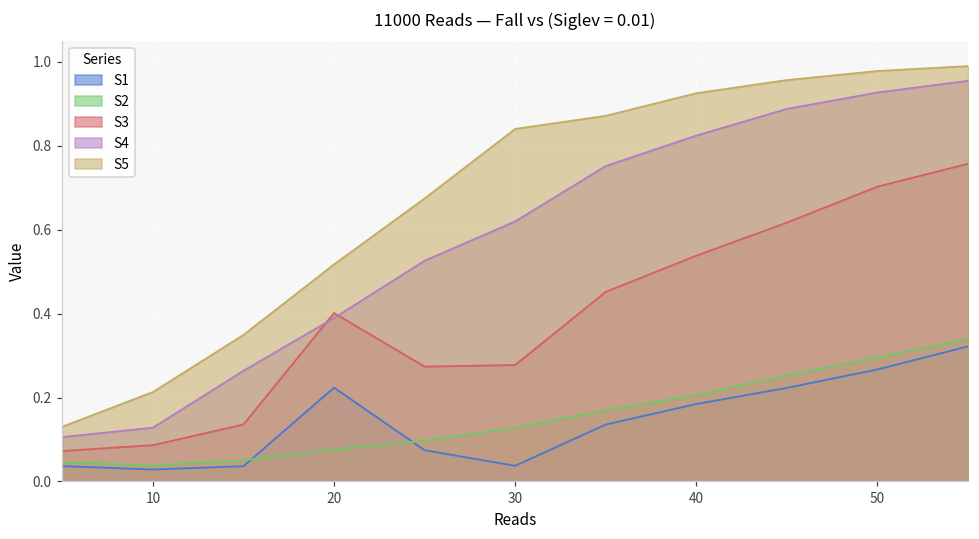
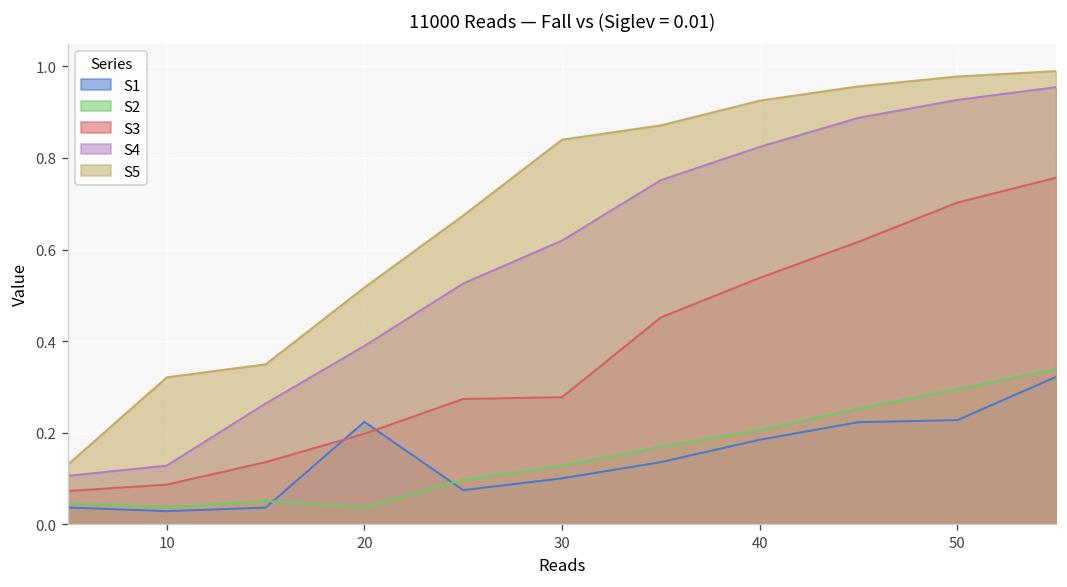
S5, 10: 0.21 -> 0.32
S2, 20: 0.08 -> 0.04
S3, 20: 0.40 -> 0.20
S1, 30: 0.04 -> 0.10
S1, 50: 0.27 -> 0.23
